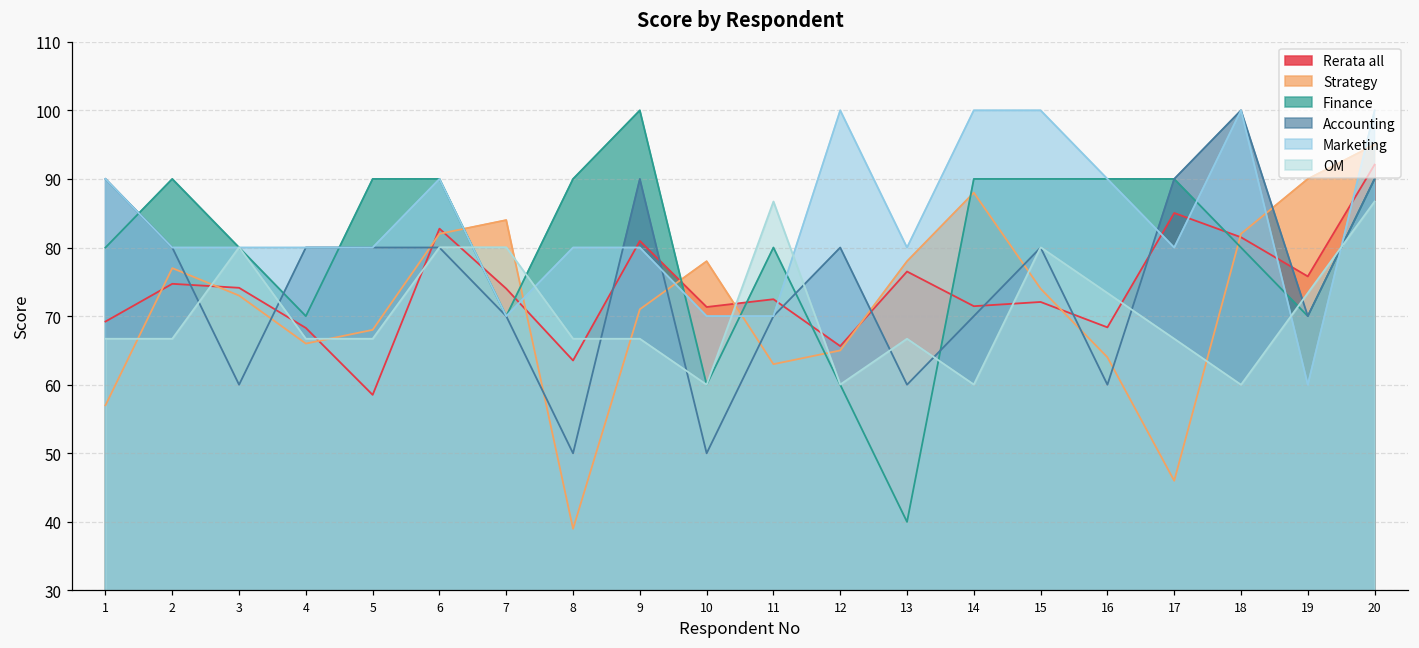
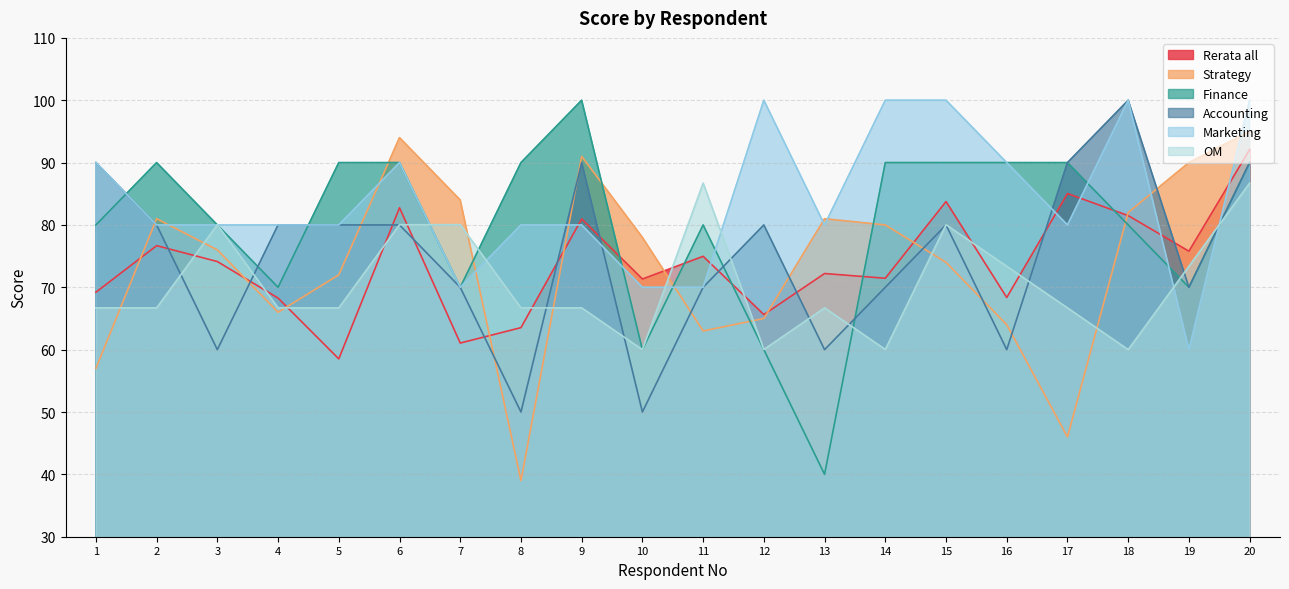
Rerata all, 2: 75 -> 77
Strategy, 2: 77 -> 81
Strategy, 3: 73 -> 76
Strategy, 5: 68 -> 72
Strategy, 6: 82 -> 94
Rerata all, 7: 74 -> 61
Strategy, 9: 71 -> 91
Rerata all, 11: 72 -> 75
Rerata all, 13: 77 -> 72
Strategy, 13: 78 -> 81
Strategy, 14: 88 -> 80
Rerata all, 15: 72 -> 84
